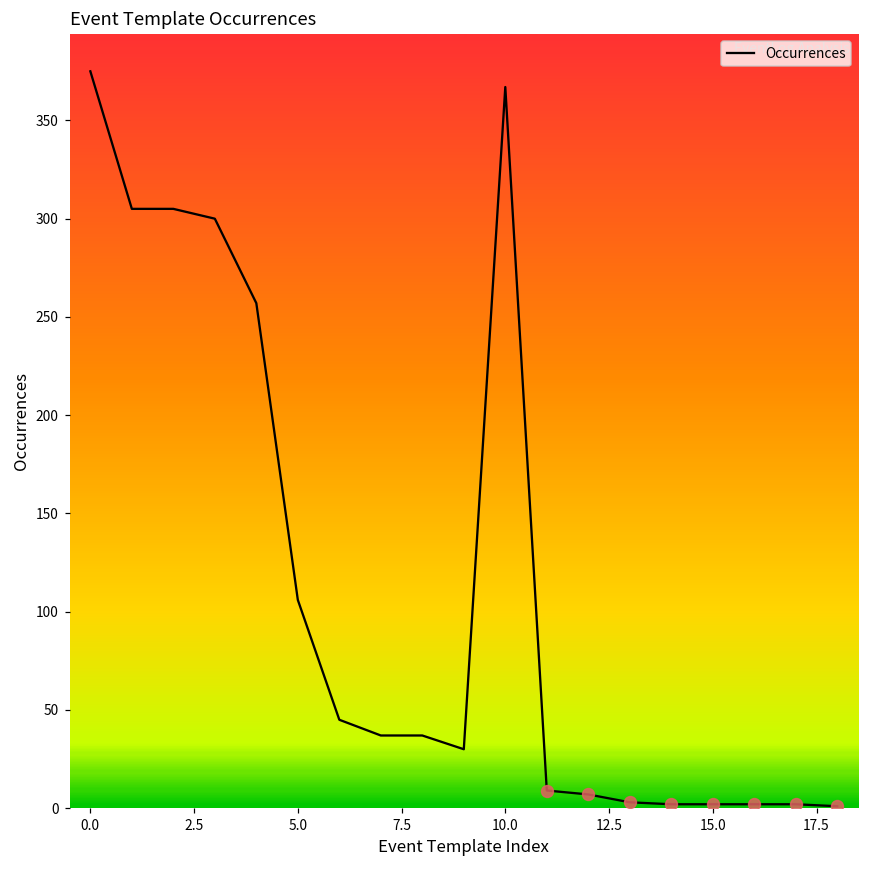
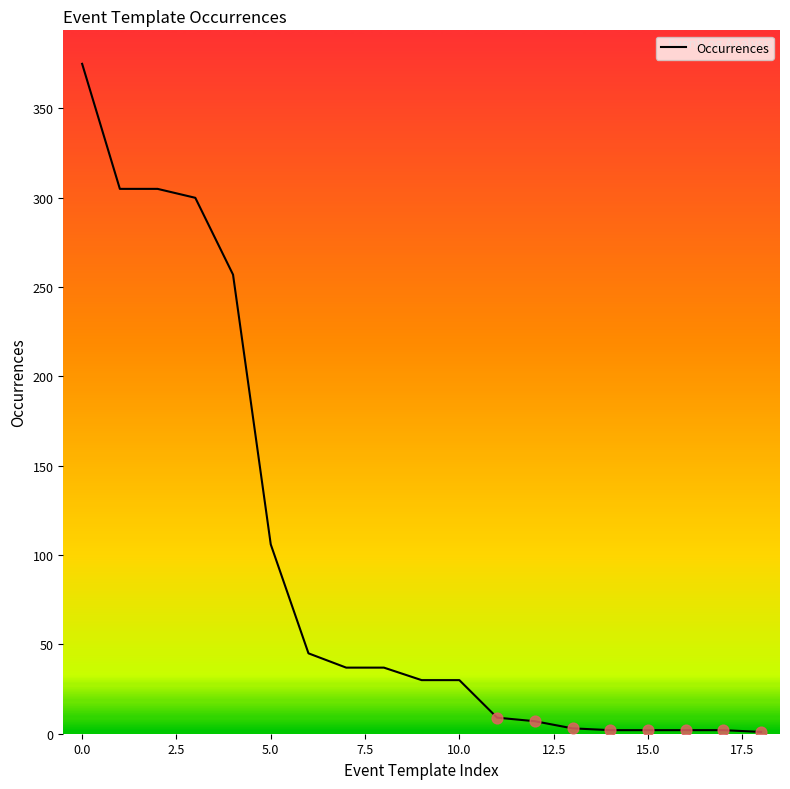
Occurrences, 10.0: 367 -> 30
